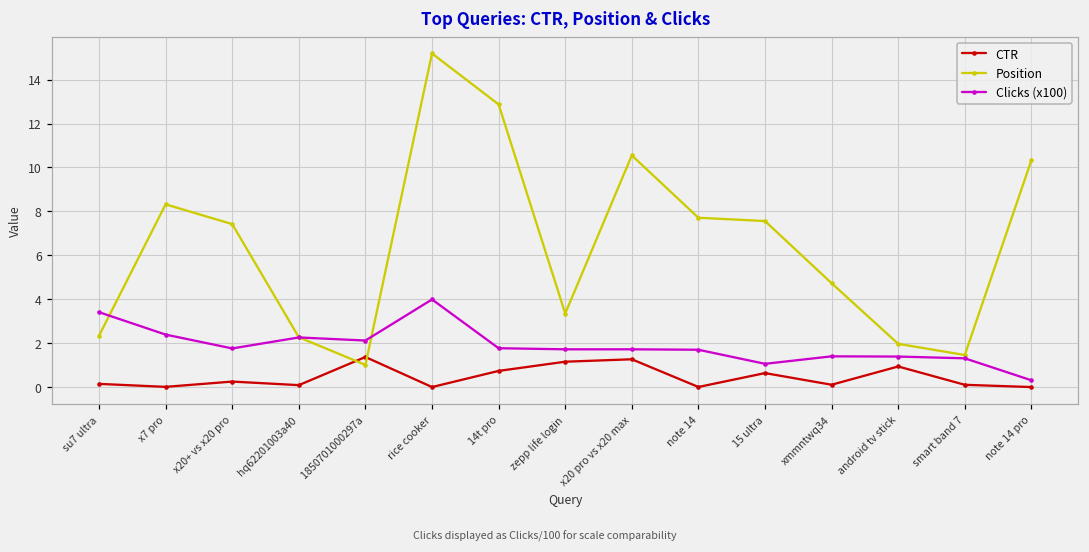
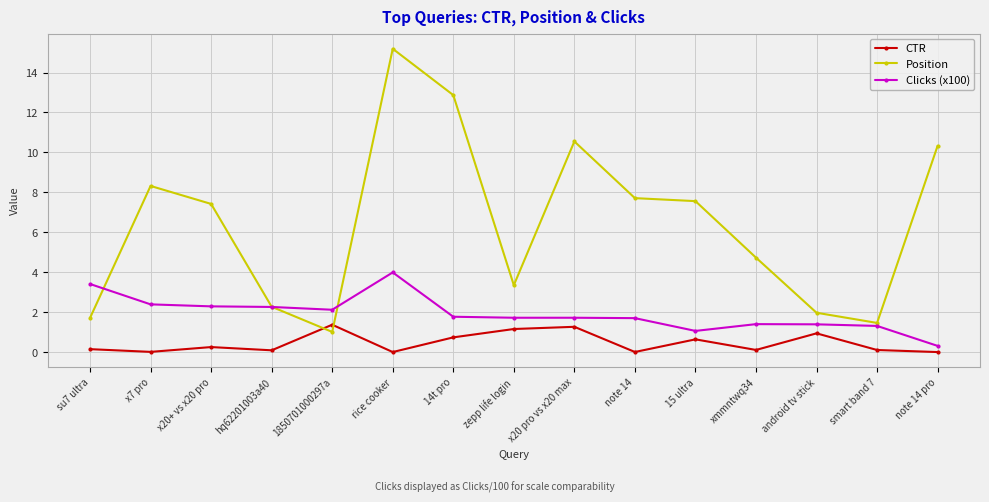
Position, su7 ultra: 2.3 -> 1.7
Clicks (x100), x20+ vs x20 pro: 1.8 -> 2.3
